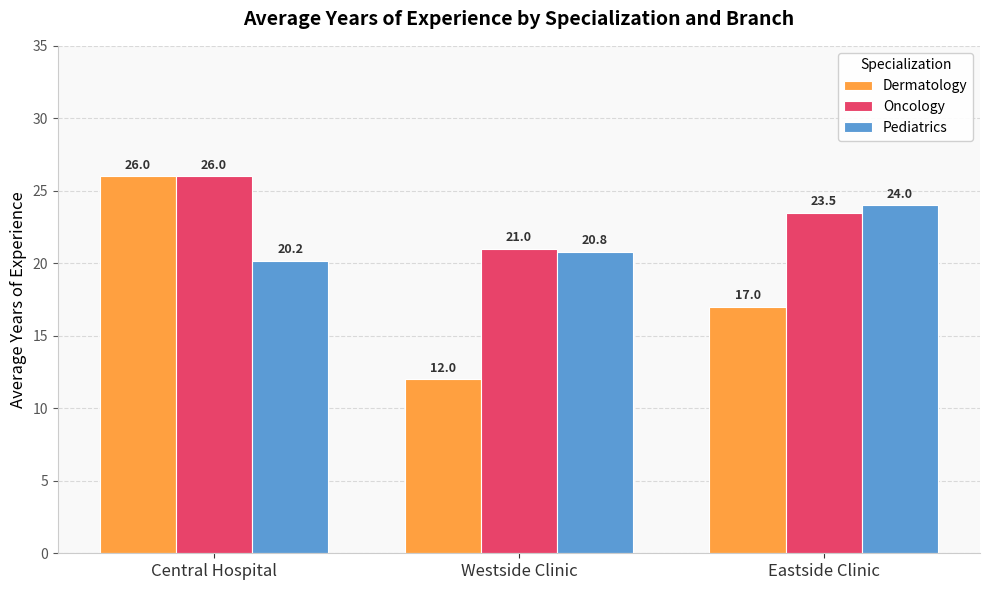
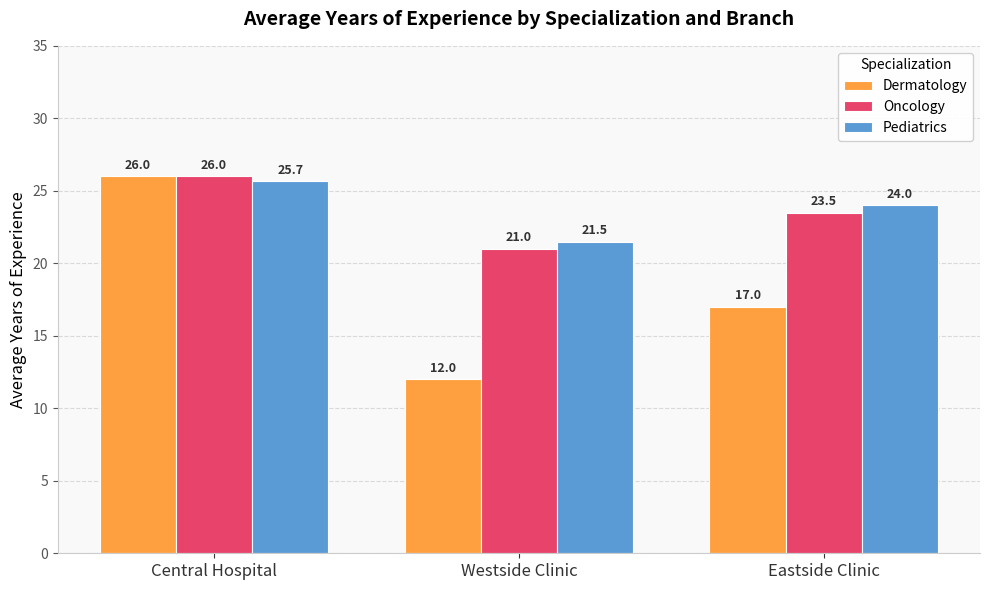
Pediatrics, Central Hospital: 20.2 -> 25.7
Pediatrics, Westside Clinic: 20.8 -> 21.5
